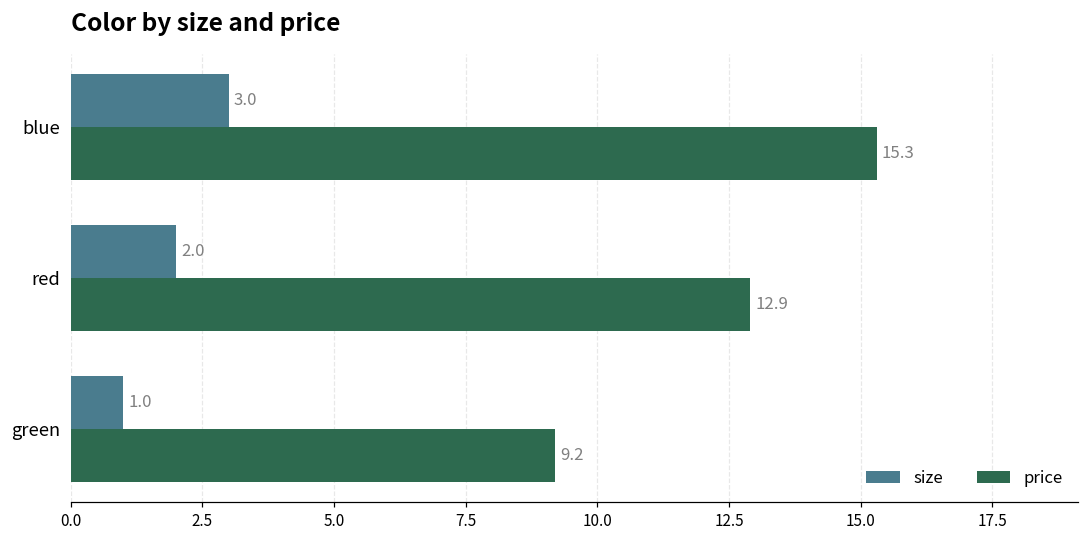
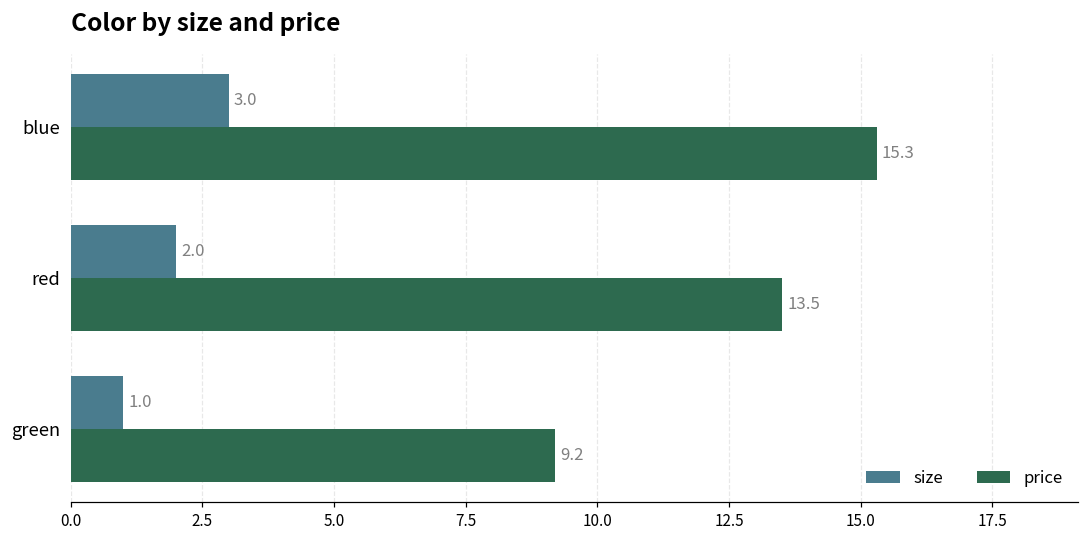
price, red: 12.9 -> 13.5
